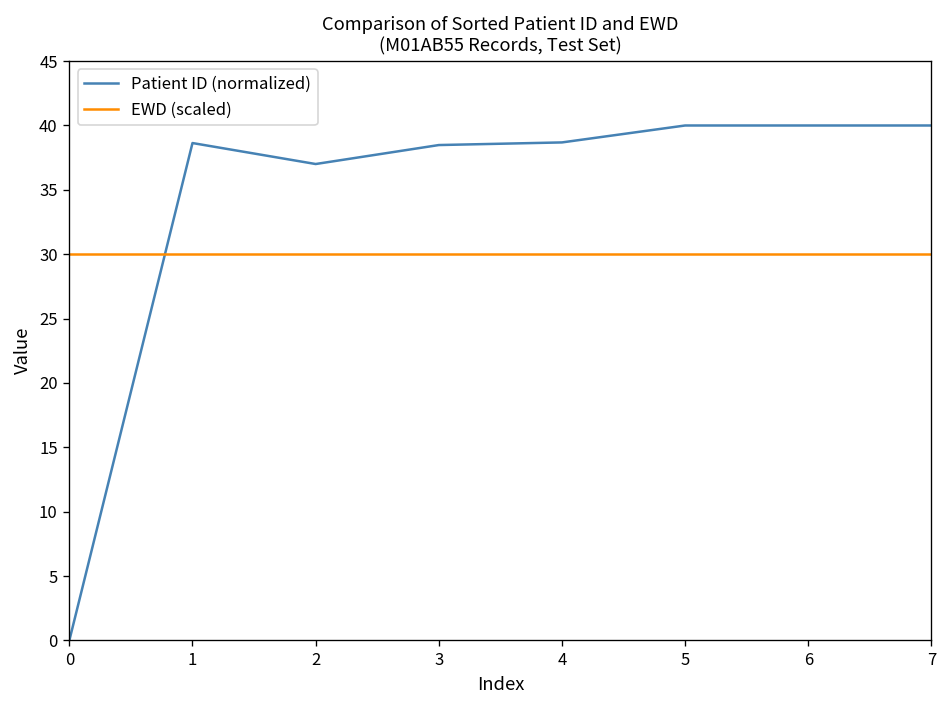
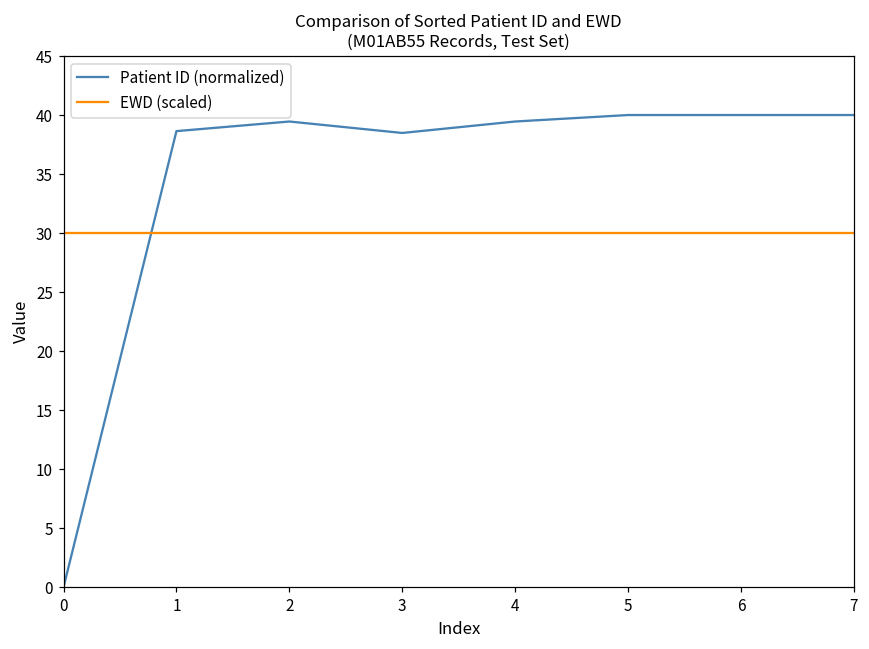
Patient ID (normalized), 2: 37.0 -> 39.5
Patient ID (normalized), 4: 38.7 -> 39.5
